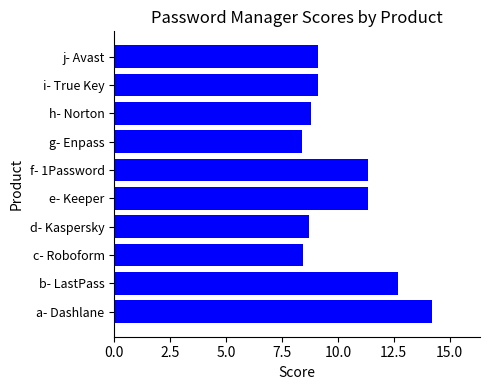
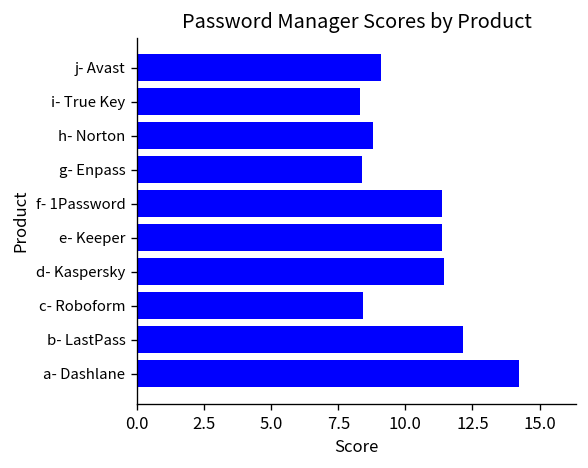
i- True Key: 9.1 -> 8.3
d- Kaspersky: 8.7 -> 11.5
b- LastPass: 12.7 -> 12.2
